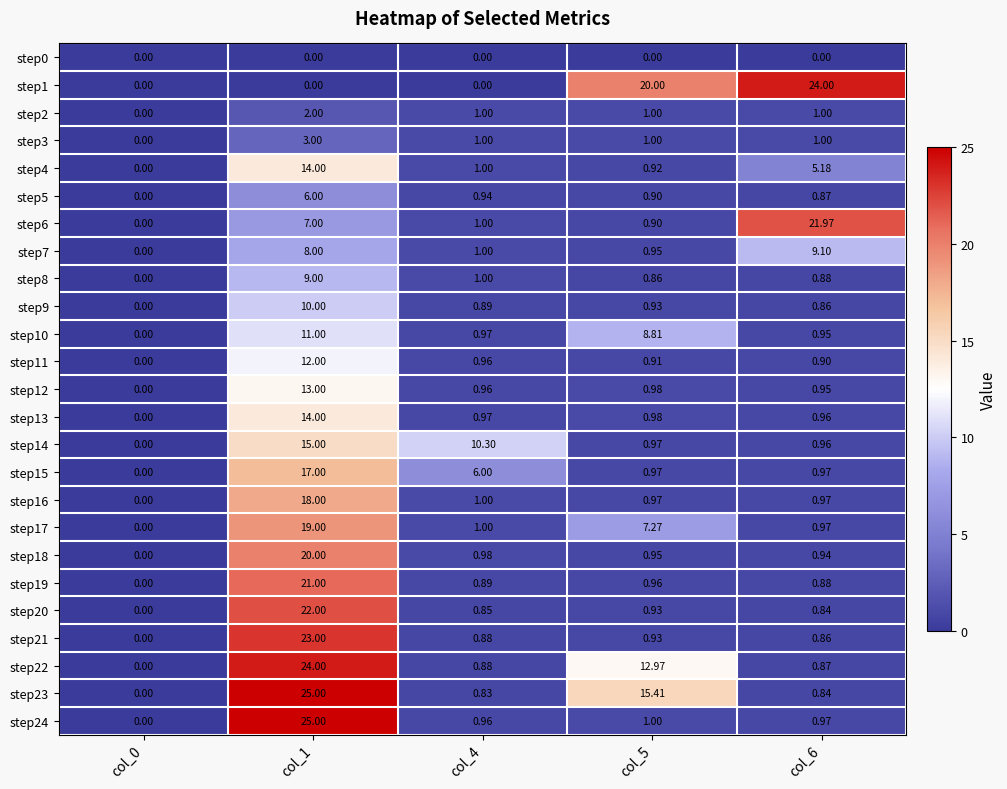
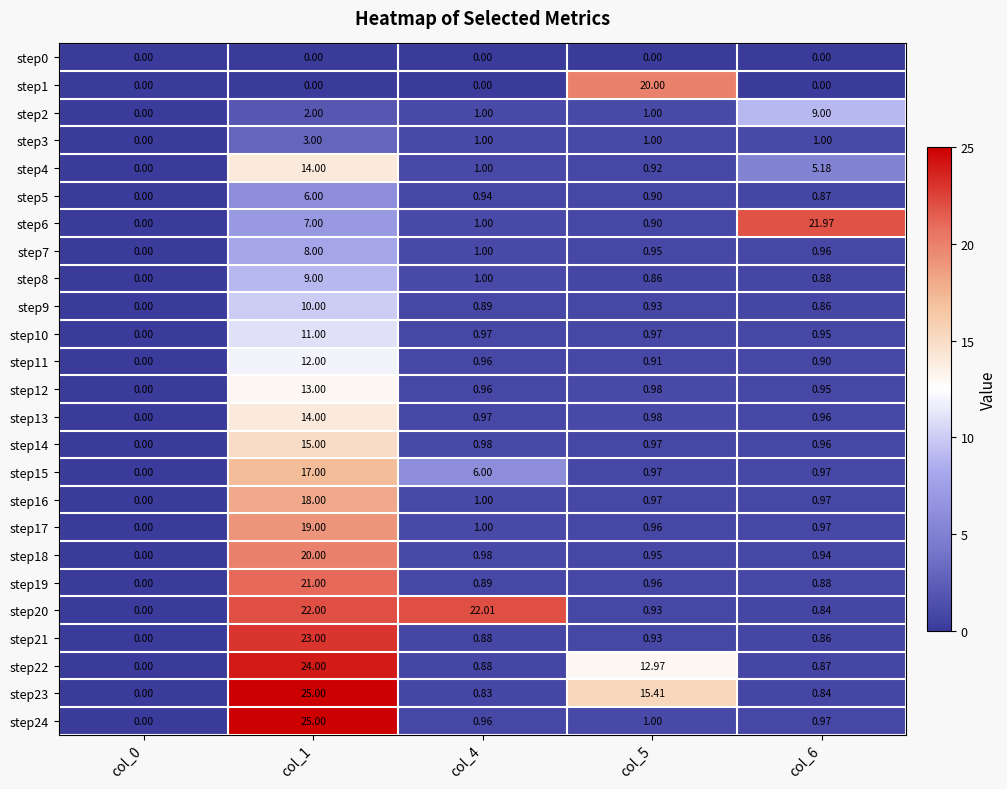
step1, col_6: 24.00 -> 0.00
step2, col_6: 1.00 -> 9.00
step7, col_6: 9.10 -> 0.96
step10, col_5: 8.81 -> 0.97
step14, col_4: 10.30 -> 0.98
step17, col_5: 7.27 -> 0.96
step20, col_4: 0.85 -> 22.01
